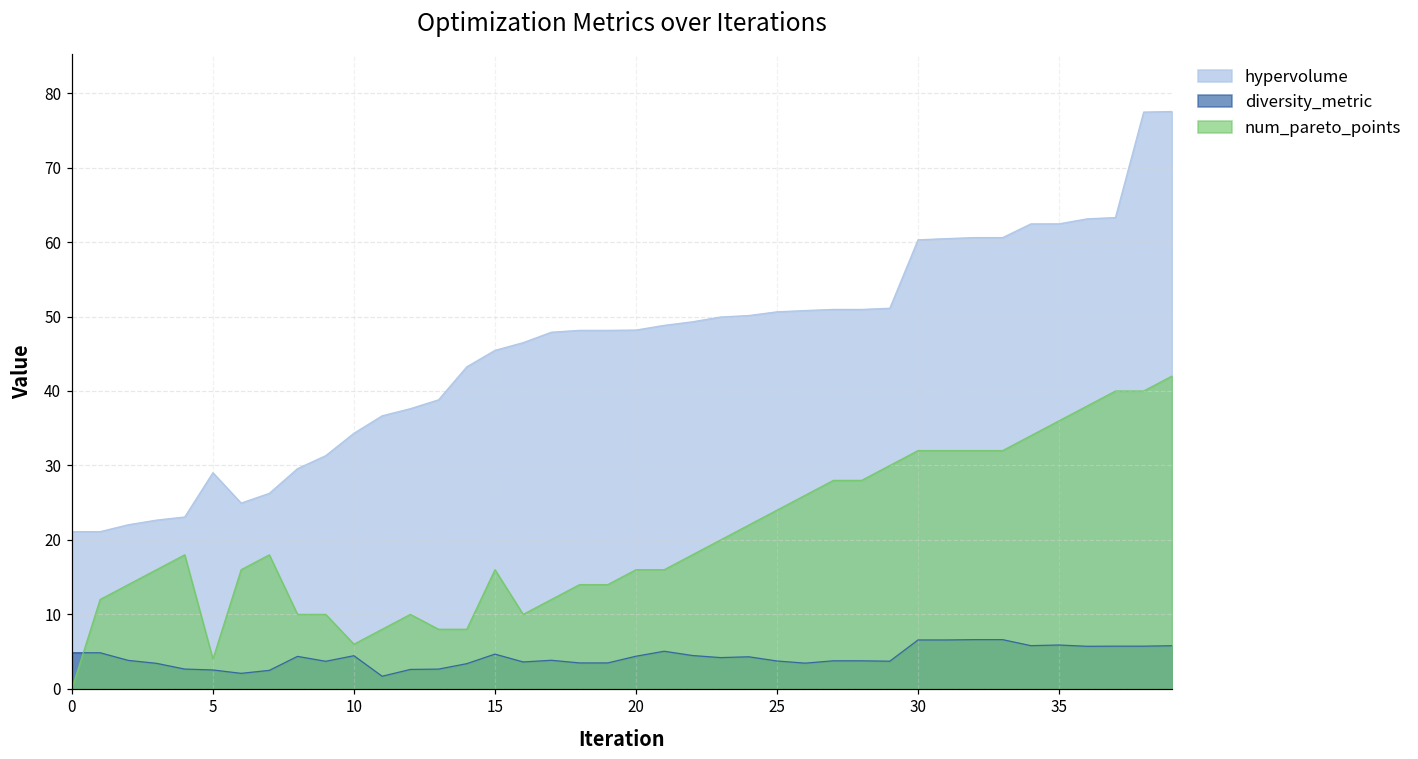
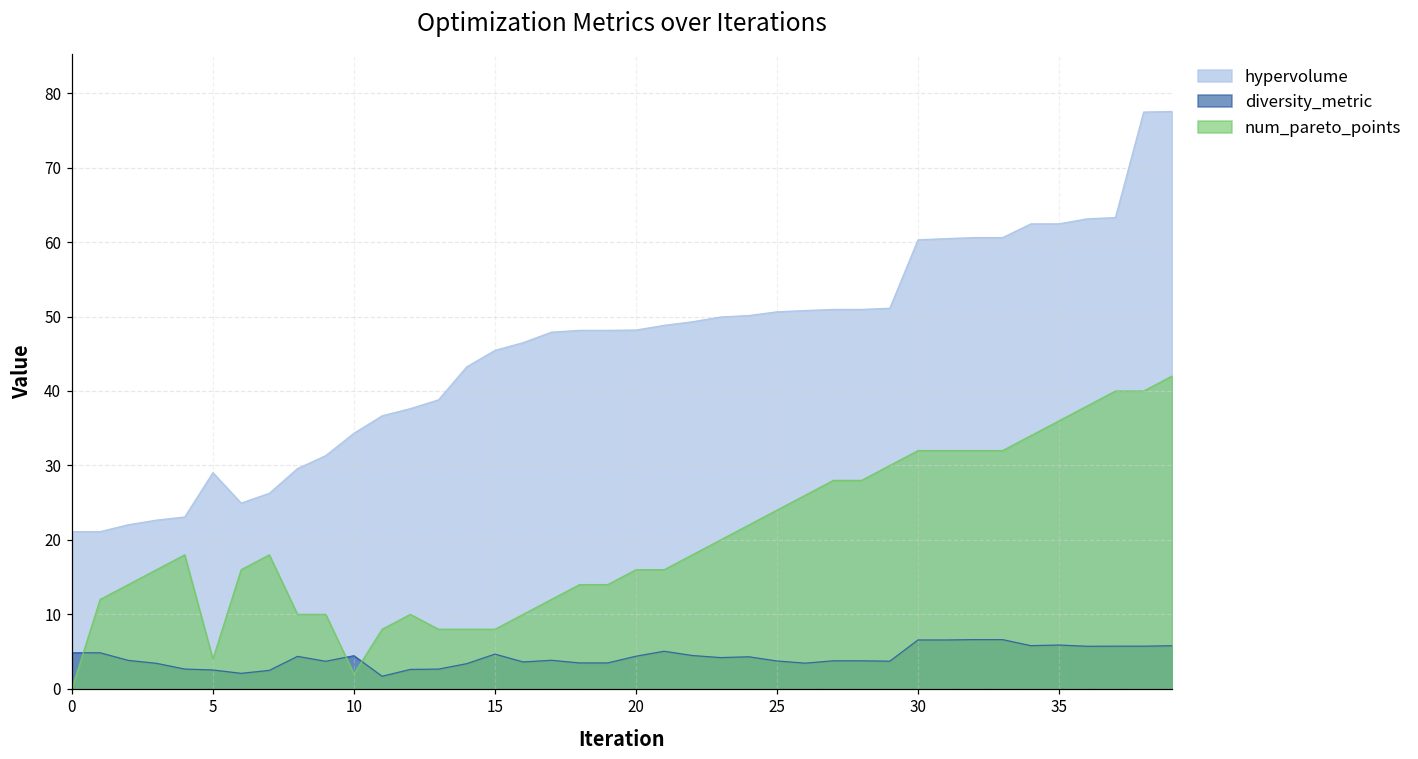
num_pareto_points, 10: 6 -> 2
num_pareto_points, 15: 16 -> 8
